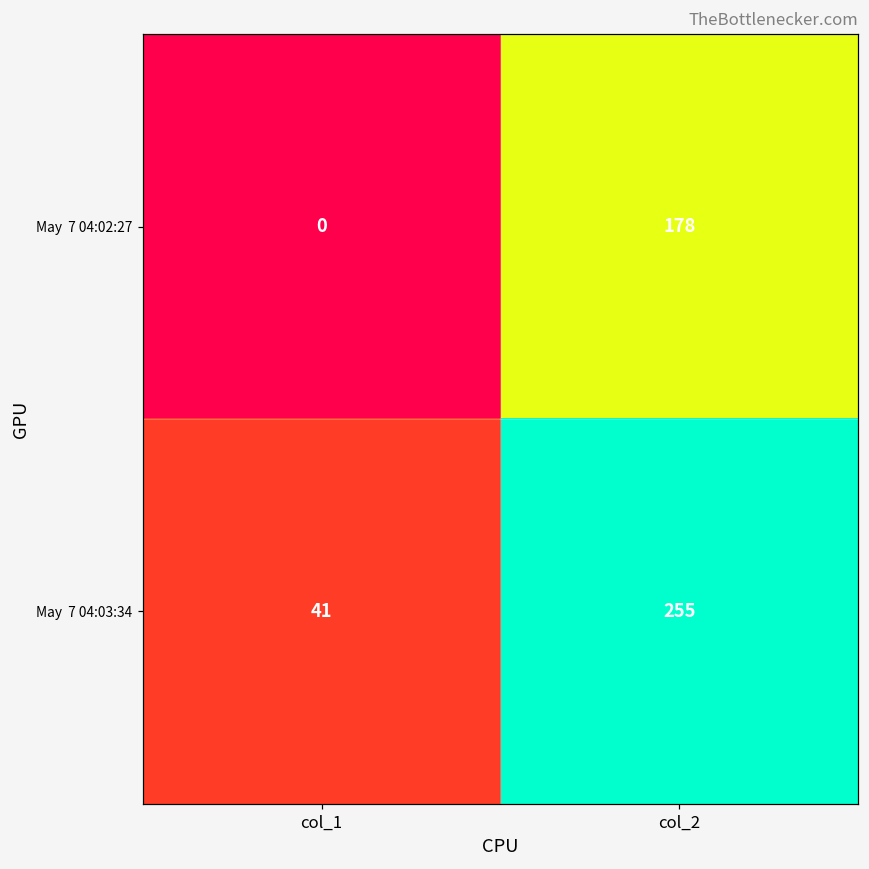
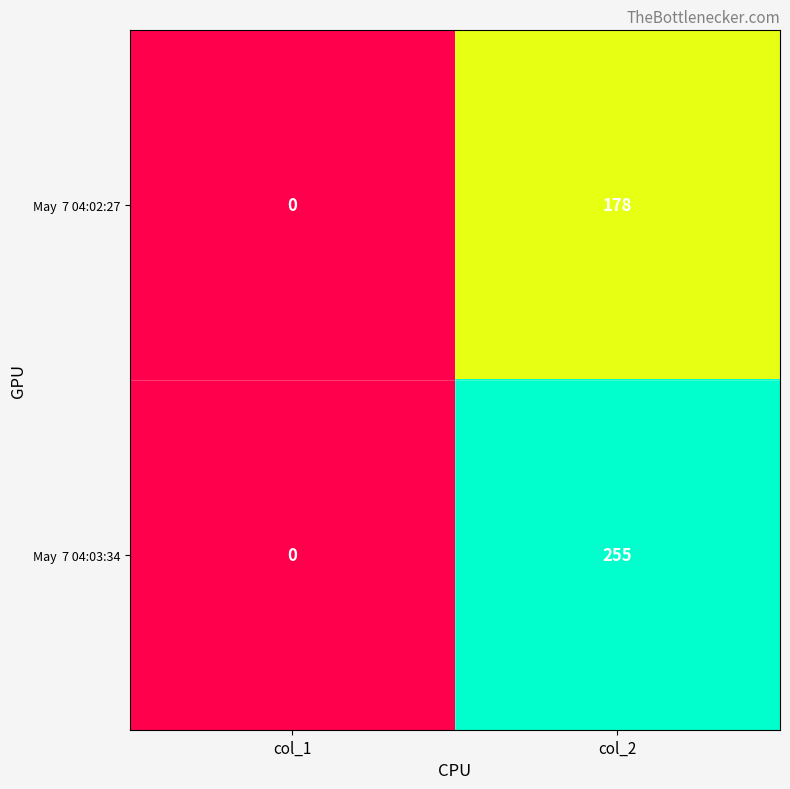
May 7 04:03:34, col_1: 41 -> 0
